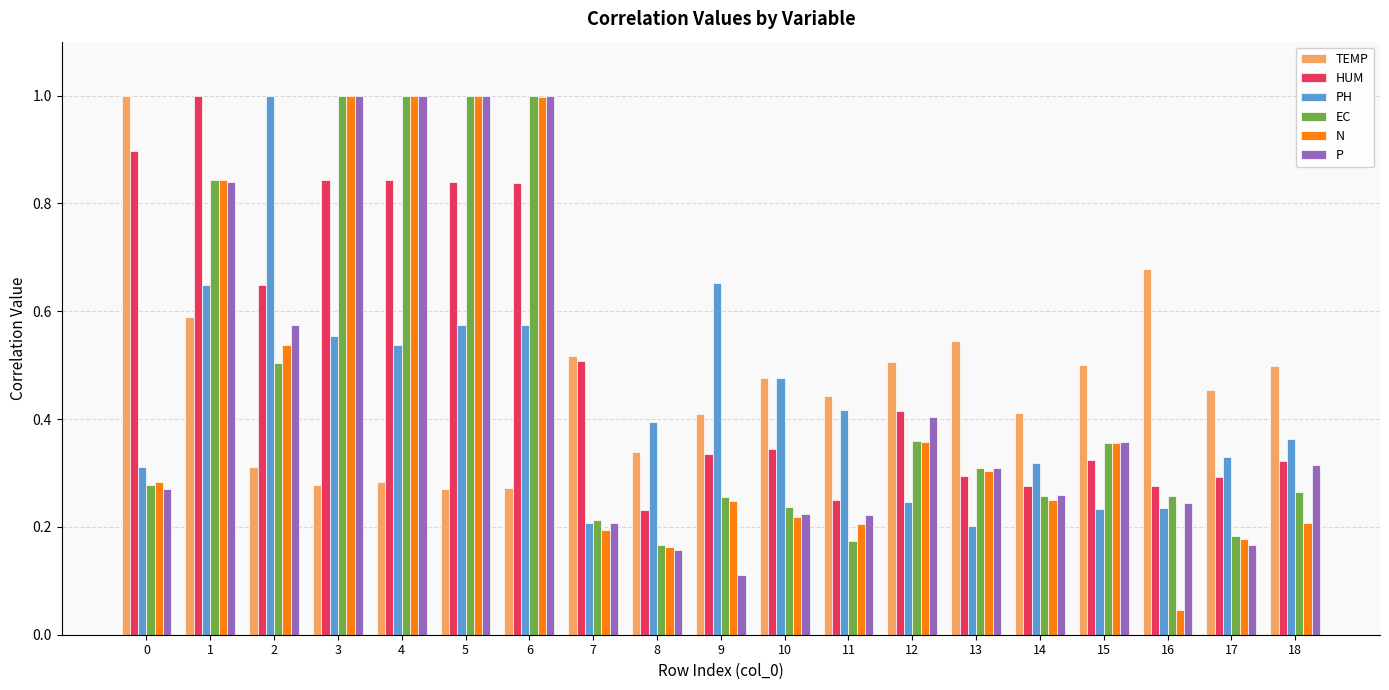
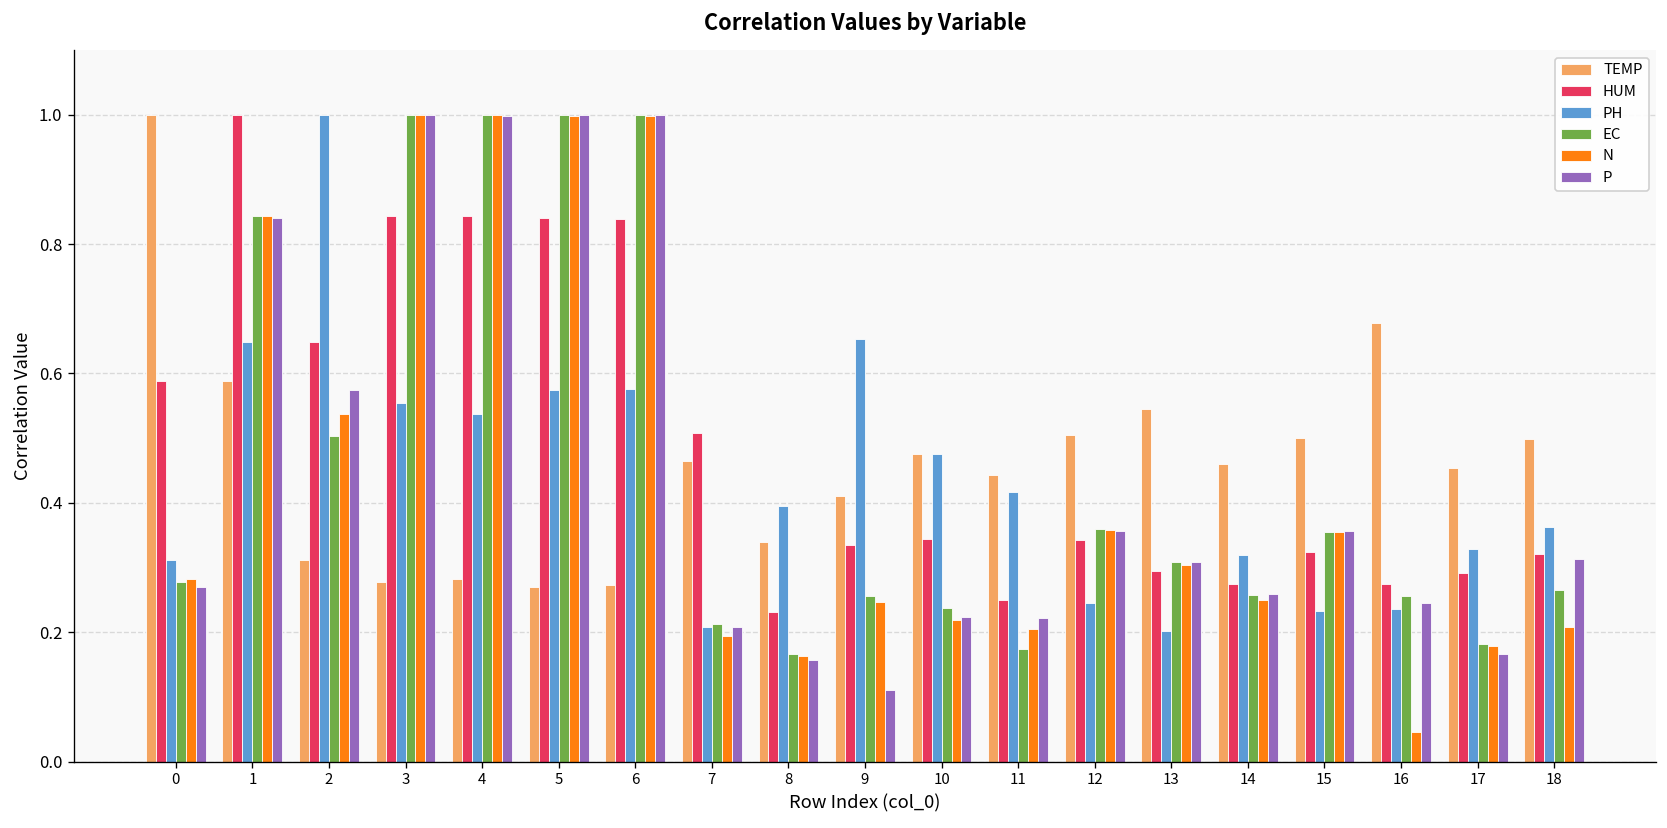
HUM, 0: 0.90 -> 0.59
TEMP, 7: 0.52 -> 0.46
HUM, 12: 0.42 -> 0.34
P, 12: 0.40 -> 0.36
TEMP, 14: 0.41 -> 0.46
